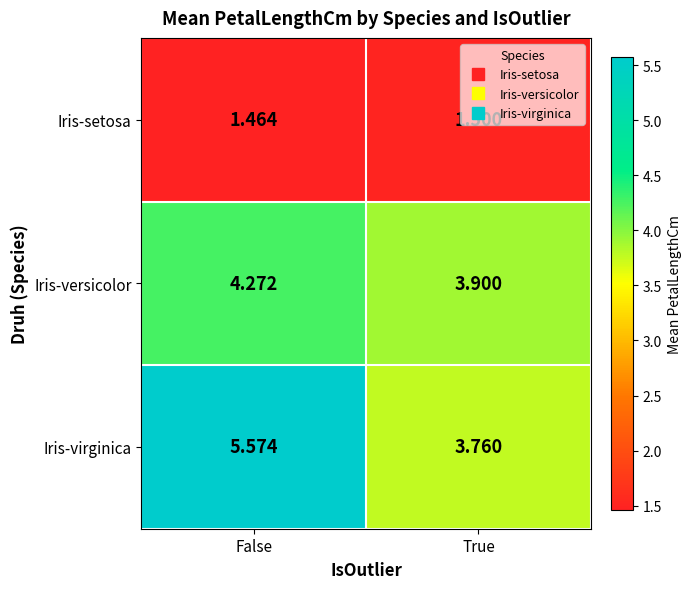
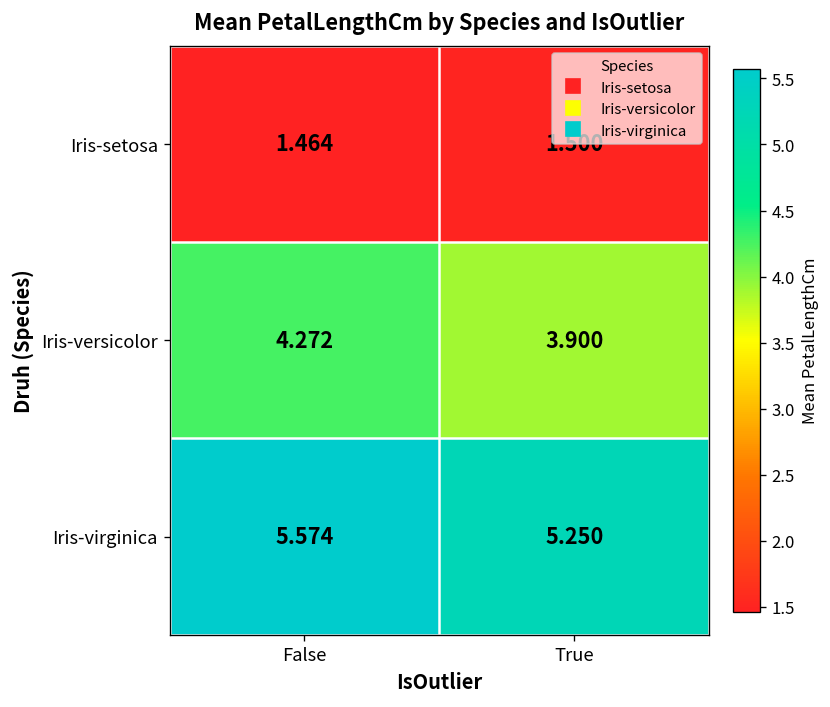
Iris-virginica, True: 3.760 -> 5.250
